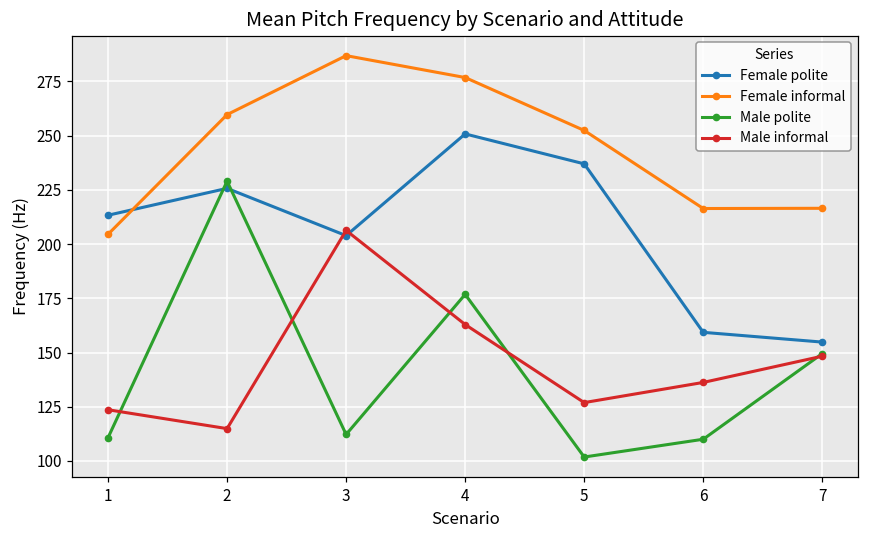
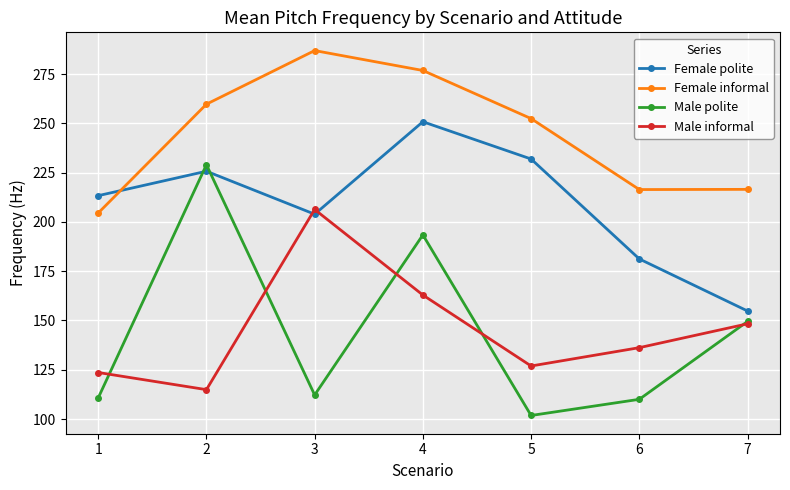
Male polite, 4: 177 -> 193
Female polite, 5: 237 -> 232
Female polite, 6: 159 -> 181
